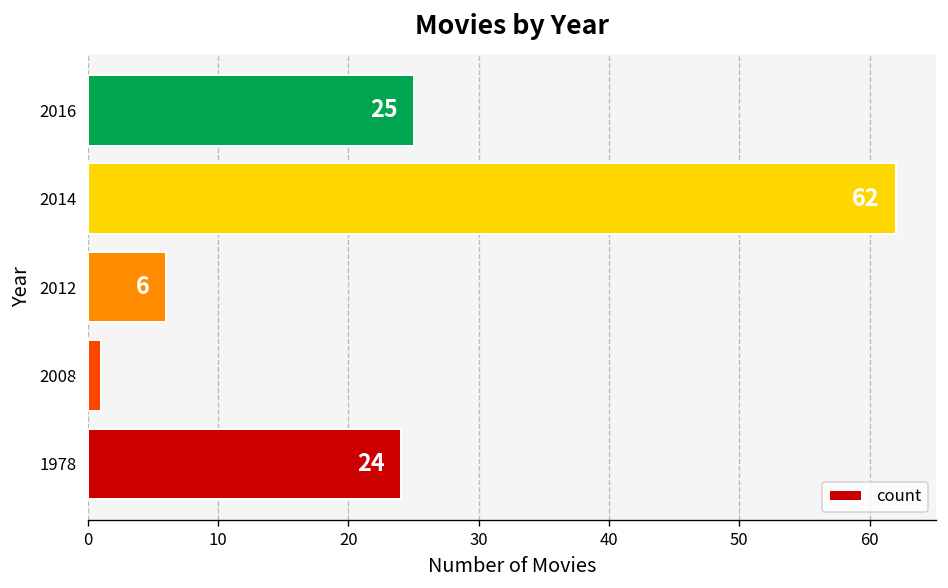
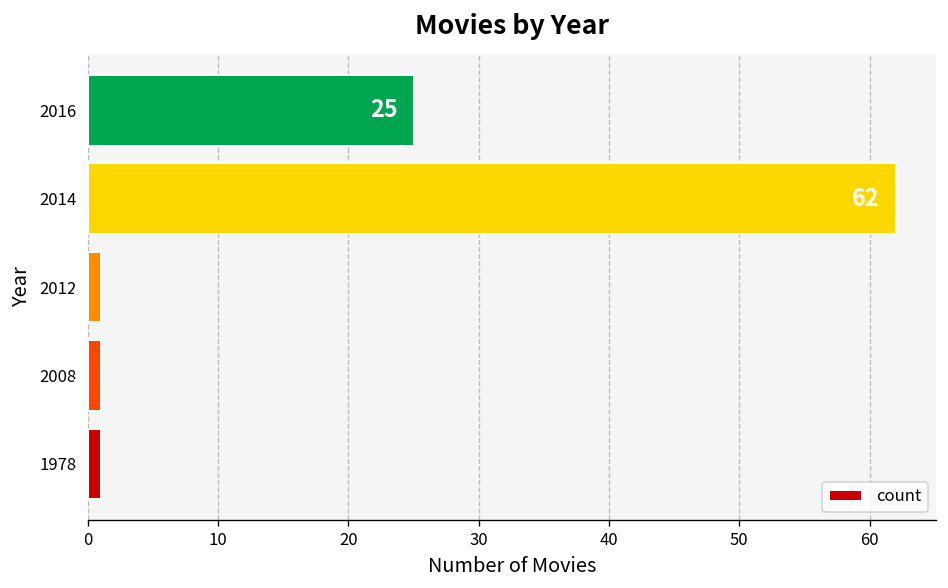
2012: 6 -> 1
1978: 24 -> 1
